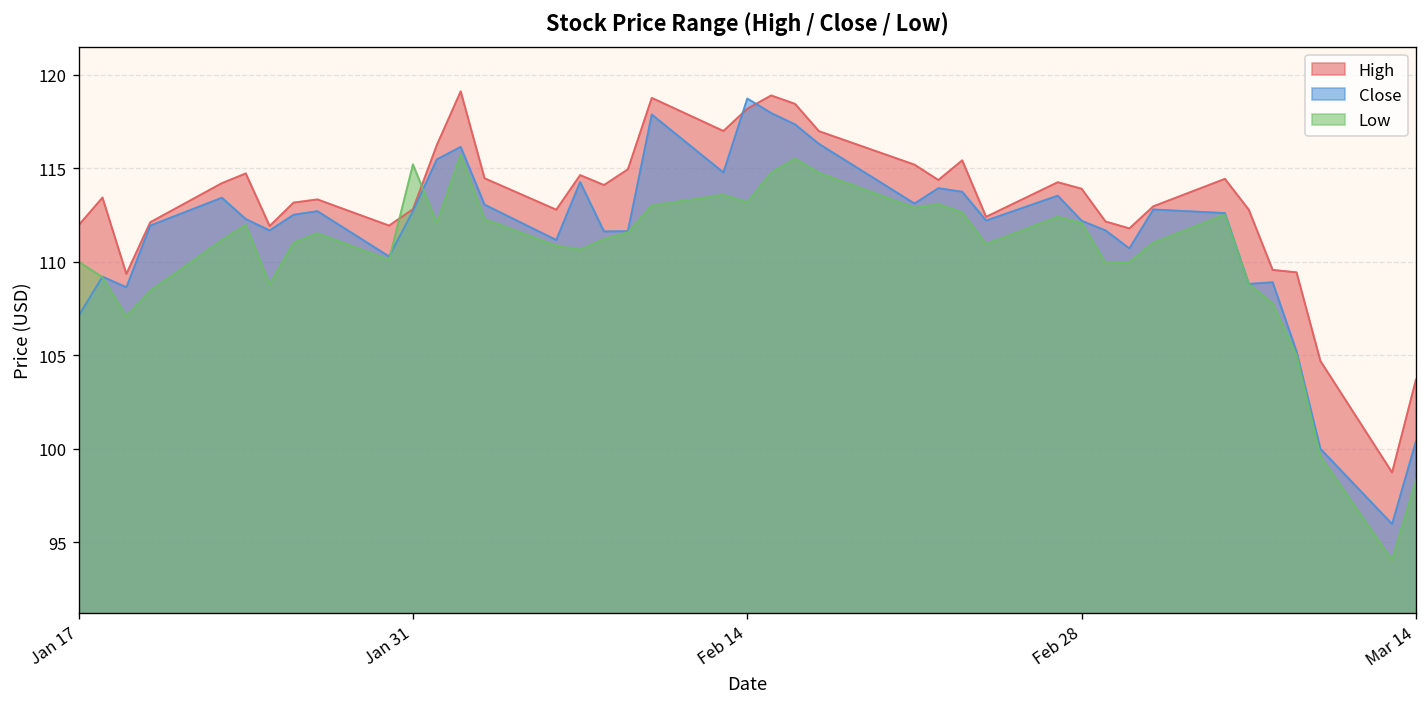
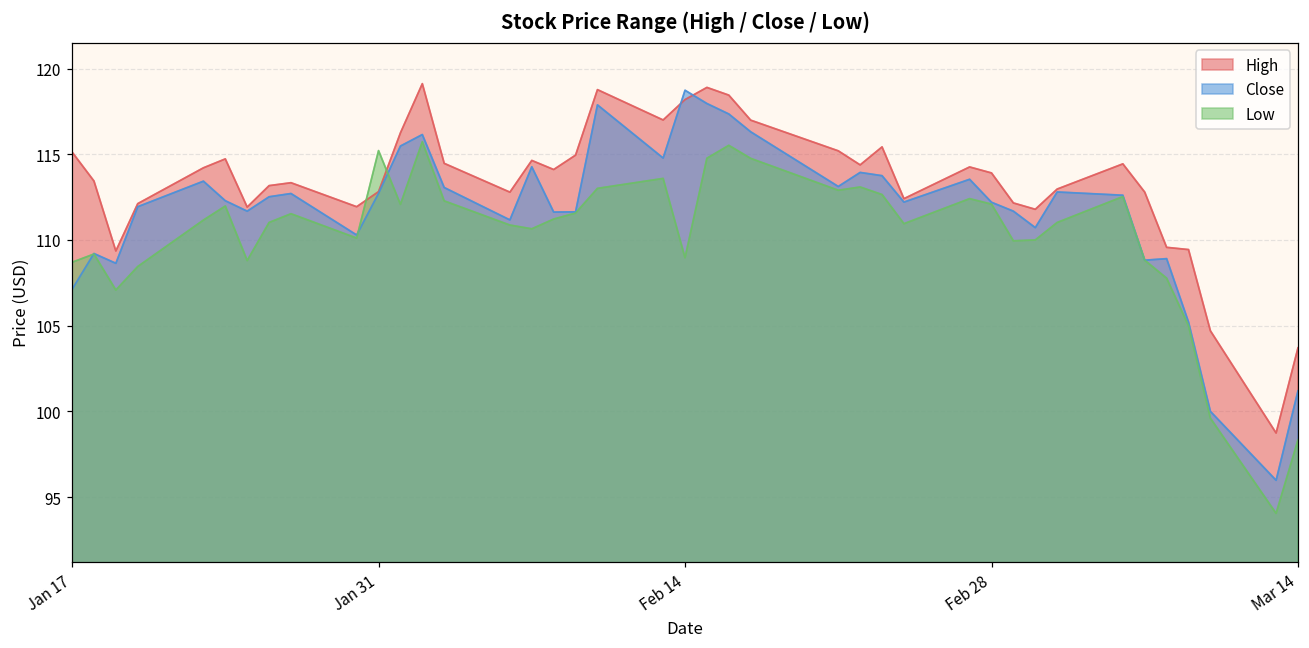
High, Jan 17: 112.0 -> 115.1
Low, Jan 17: 110.0 -> 108.7
Low, Feb 14: 113.2 -> 109.0
Close, Mar 14: 100.4 -> 101.2
